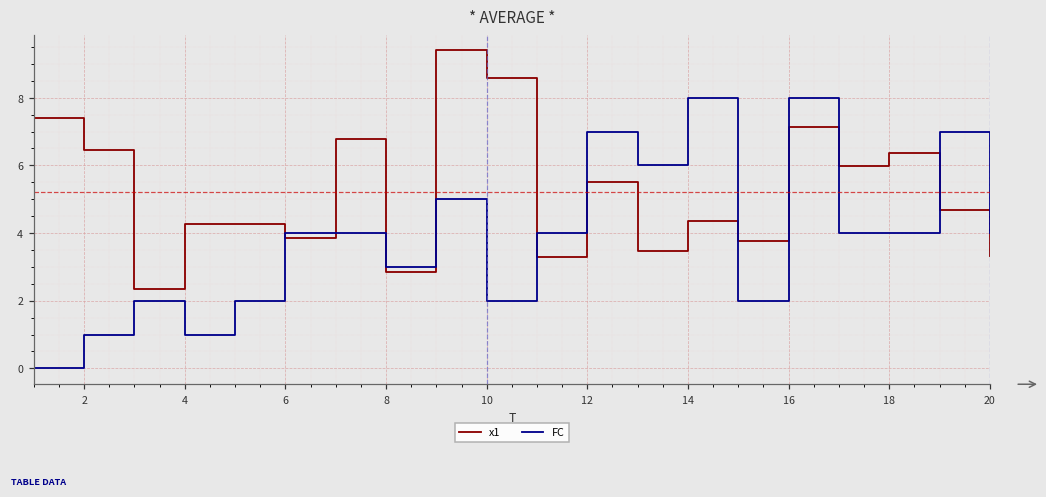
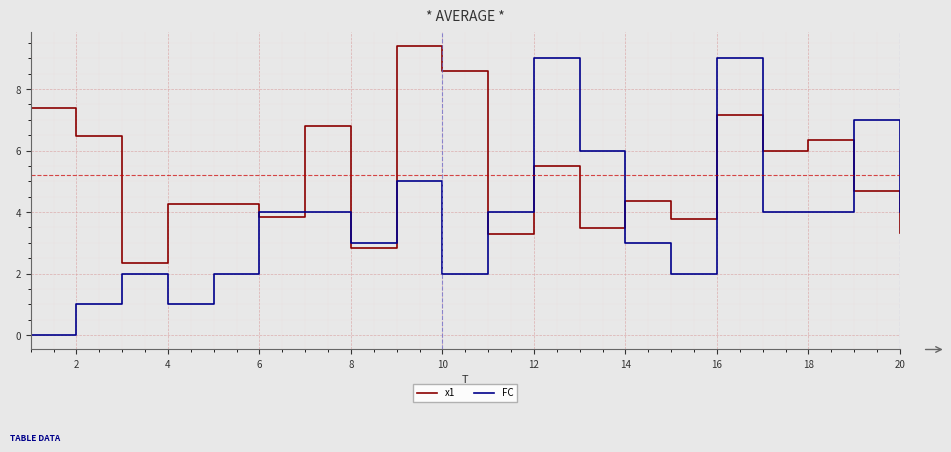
FC, 12: 7 -> 9
FC, 14: 8 -> 3
FC, 16: 8 -> 9
